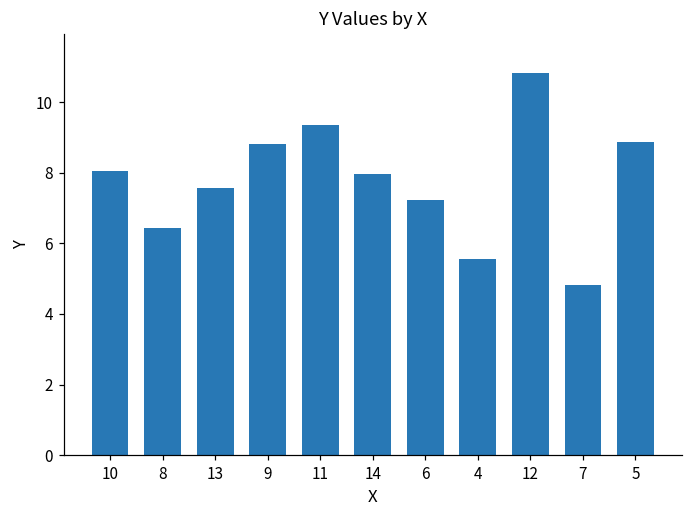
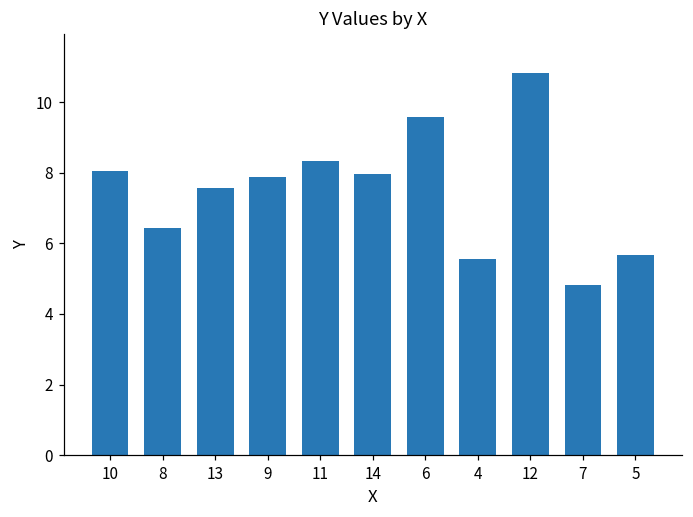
9: 8.8 -> 7.9
11: 9.4 -> 8.3
6: 7.2 -> 9.6
5: 8.9 -> 5.7
